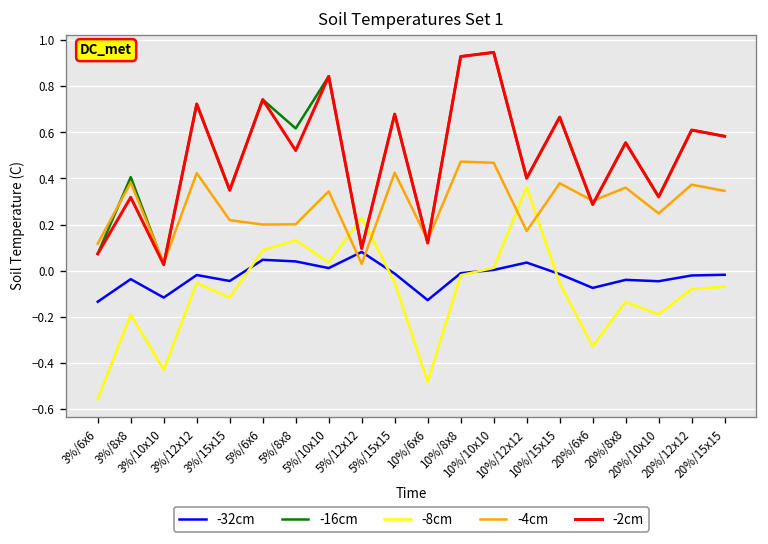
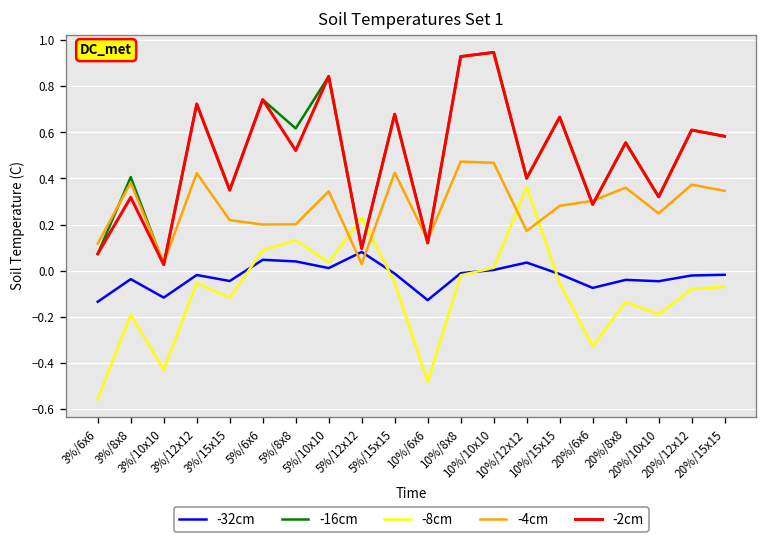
-4cm, 10%/15x15: 0.38 -> 0.28
